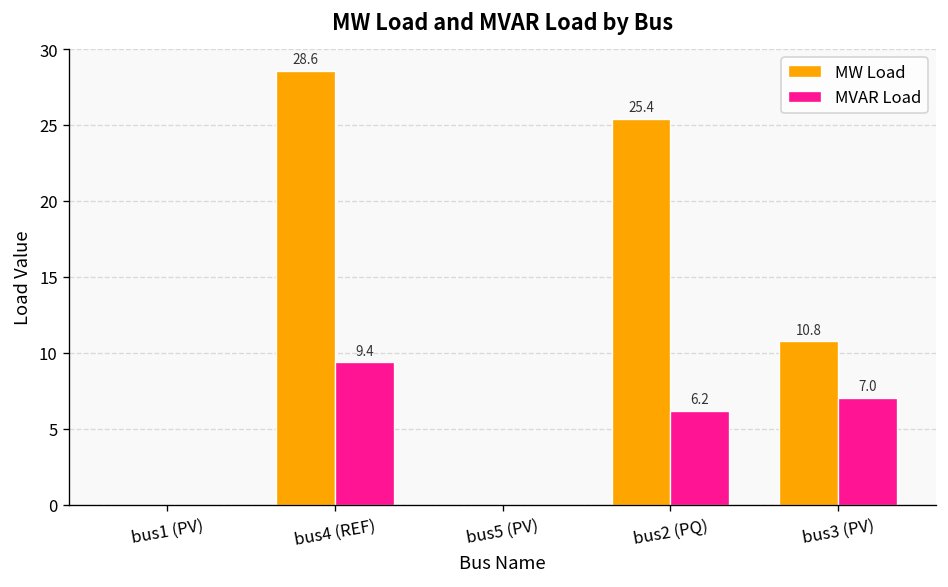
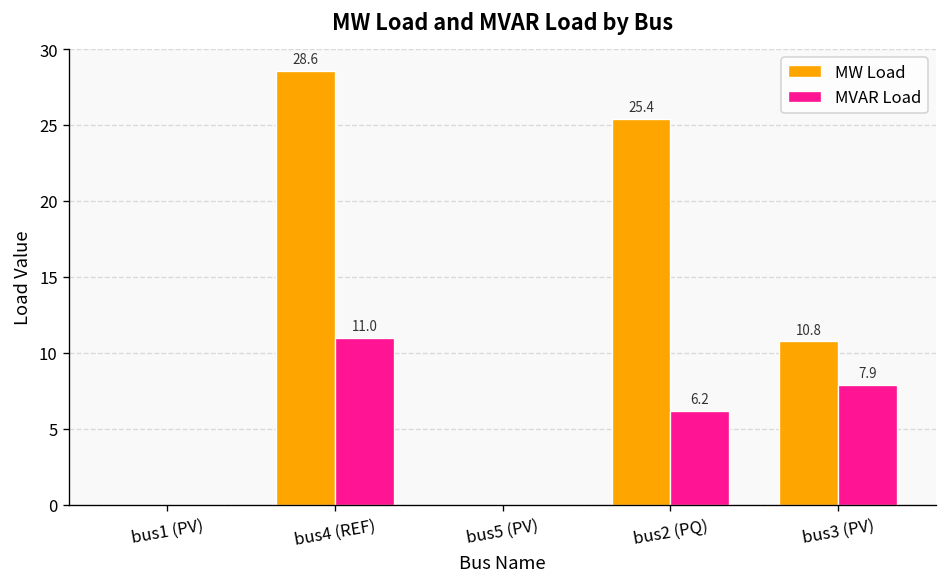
MVAR Load, bus4 (REF): 9.4 -> 11.0
MVAR Load, bus3 (PV): 7.0 -> 7.9
